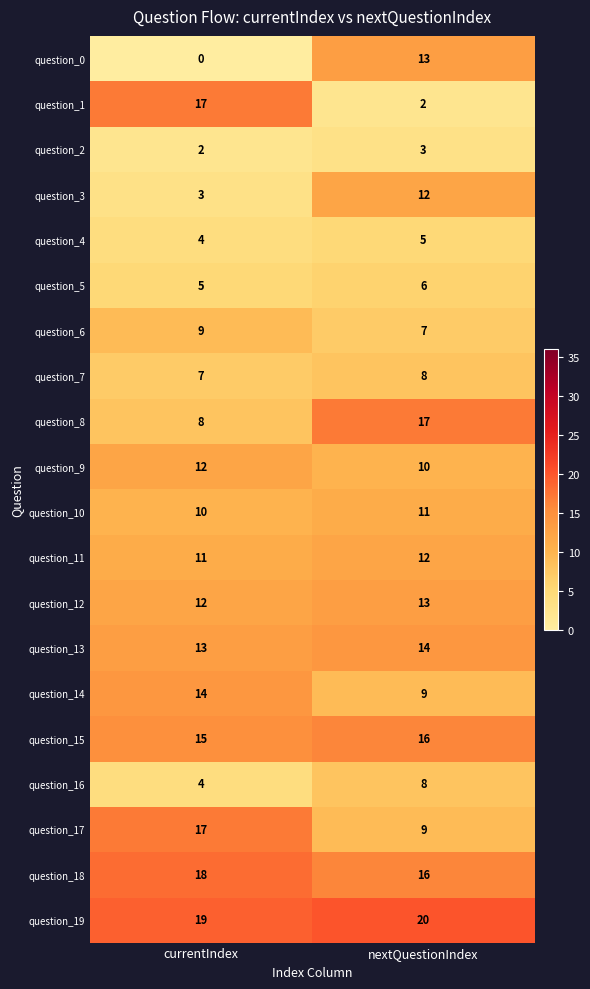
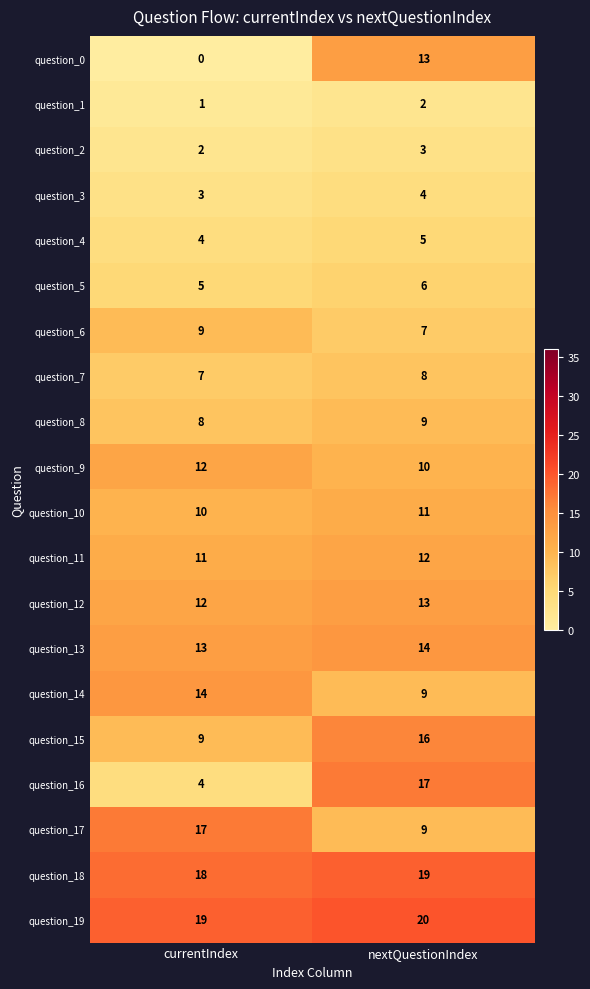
question_1, currentIndex: 17 -> 1
question_3, nextQuestionIndex: 12 -> 4
question_8, nextQuestionIndex: 17 -> 9
question_15, currentIndex: 15 -> 9
question_16, nextQuestionIndex: 8 -> 17
question_18, nextQuestionIndex: 16 -> 19
